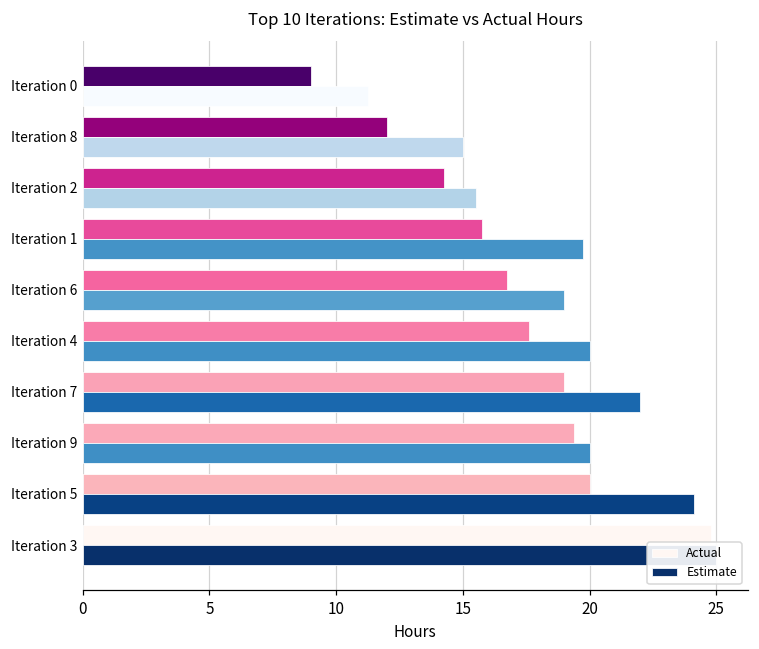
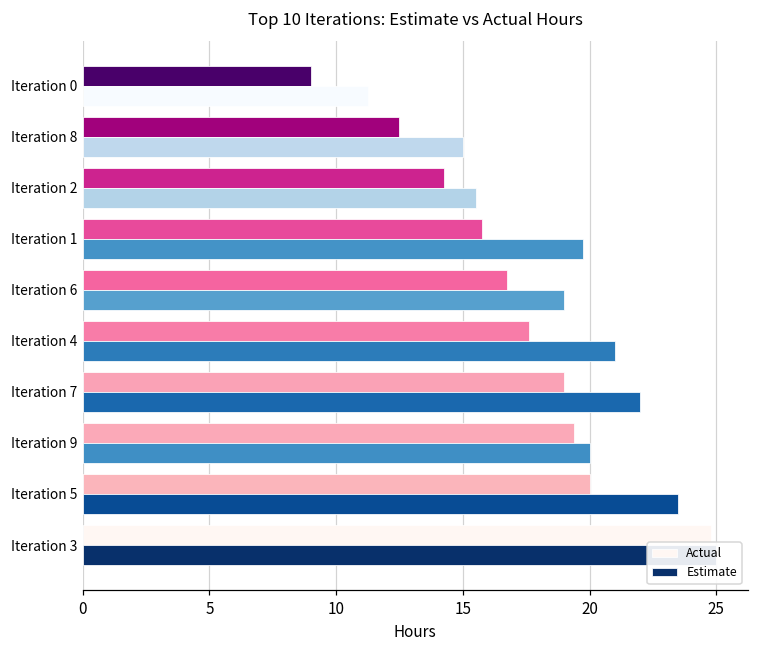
Actual, Iteration 8: 12.0 -> 12.5
Estimate, Iteration 4: 20 -> 21
Estimate, Iteration 5: 24.1 -> 23.5
